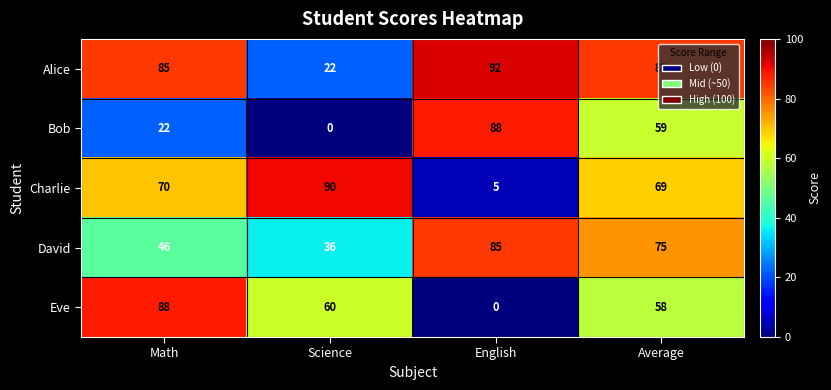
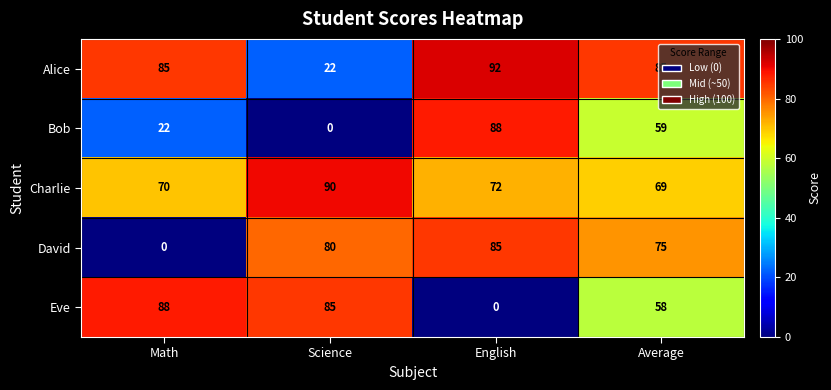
Charlie, English: 5 -> 72
David, Math: 46 -> 0
David, Science: 36 -> 80
Eve, Science: 60 -> 85
